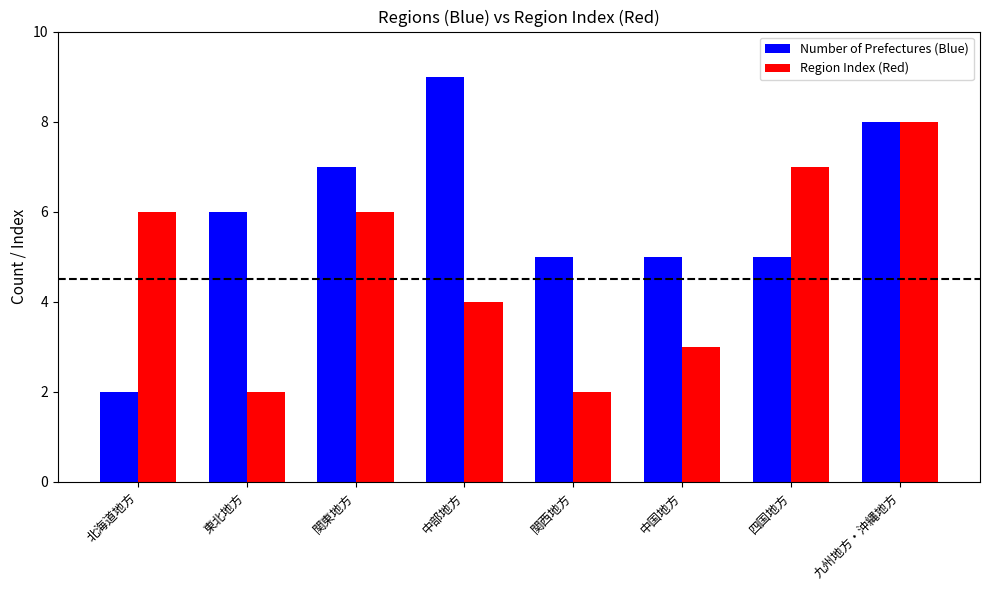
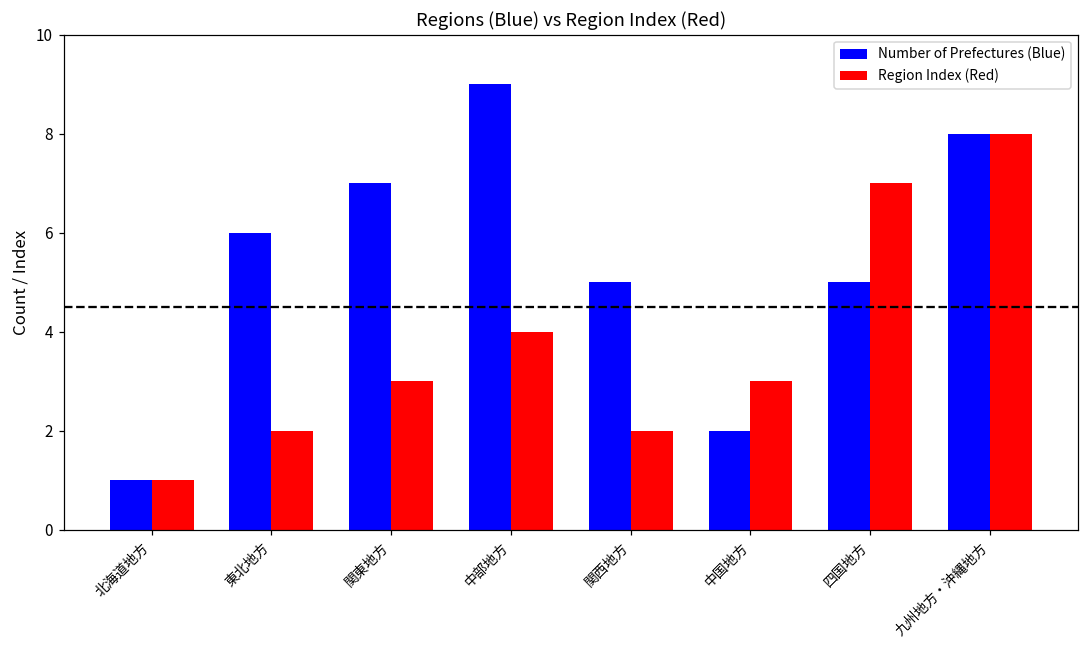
Number of Prefectures (Blue), 北海道地方: 2 -> 1
Region Index (Red), 北海道地方: 6 -> 1
Region Index (Red), 関東地方: 6 -> 3
Number of Prefectures (Blue), 中国地方: 5 -> 2
